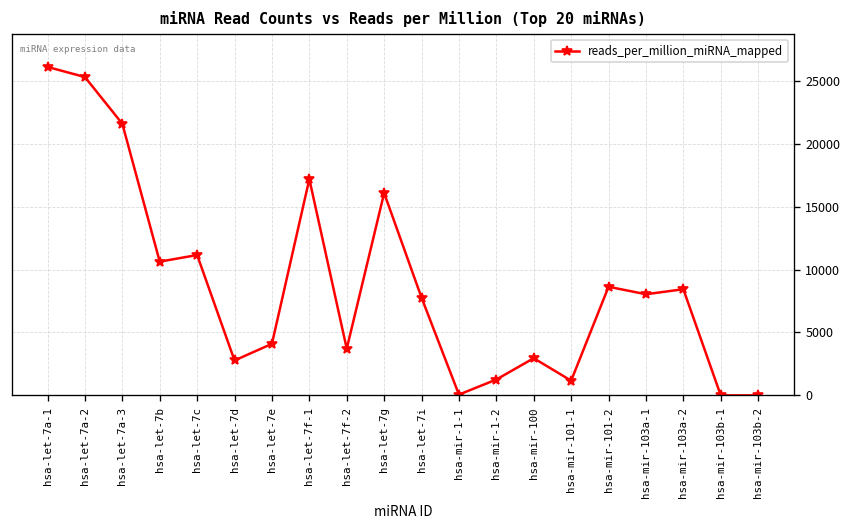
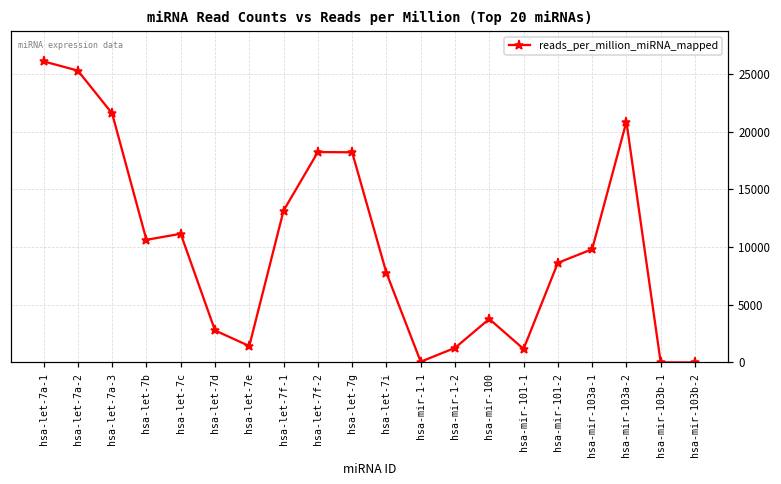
hsa-let-7e: 4100 -> 1400
hsa-let-7f-1: 17200 -> 13200
hsa-let-7f-2: 3700 -> 18200
hsa-let-7g: 16100 -> 18200
hsa-mir-100: 3000 -> 3800
hsa-mir-103a-1: 8000 -> 9800
hsa-mir-103a-2: 8400 -> 20900
